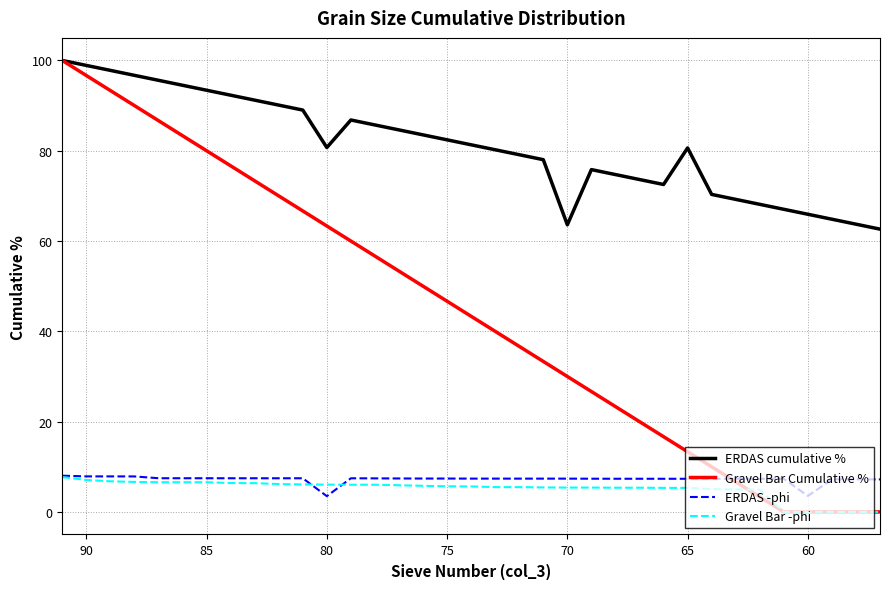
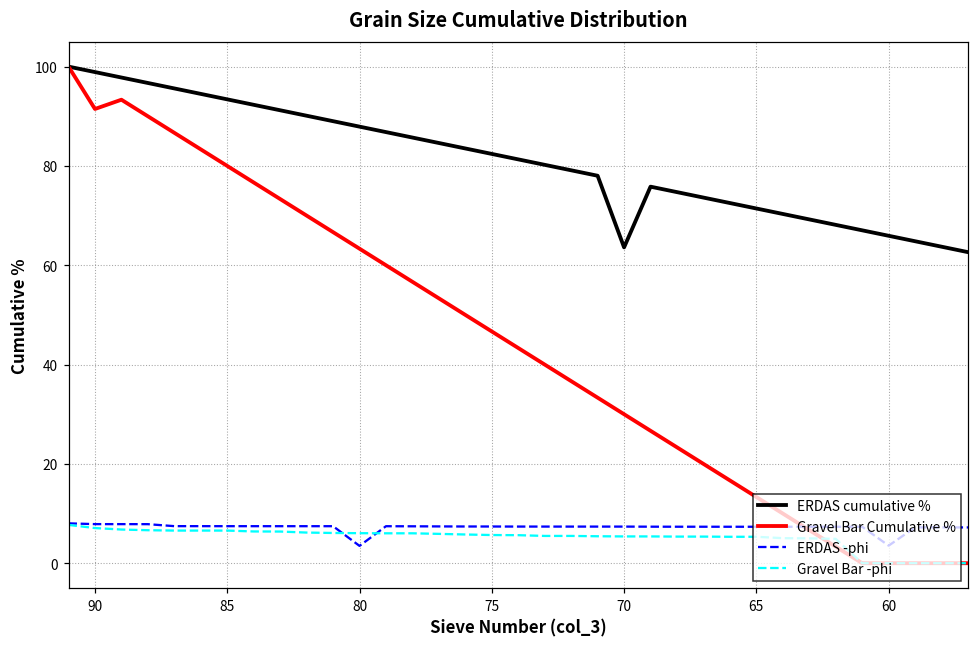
Gravel Bar Cumulative %, 90: 97 -> 91
ERDAS cumulative %, 80: 81 -> 88
ERDAS cumulative %, 65: 81 -> 71
